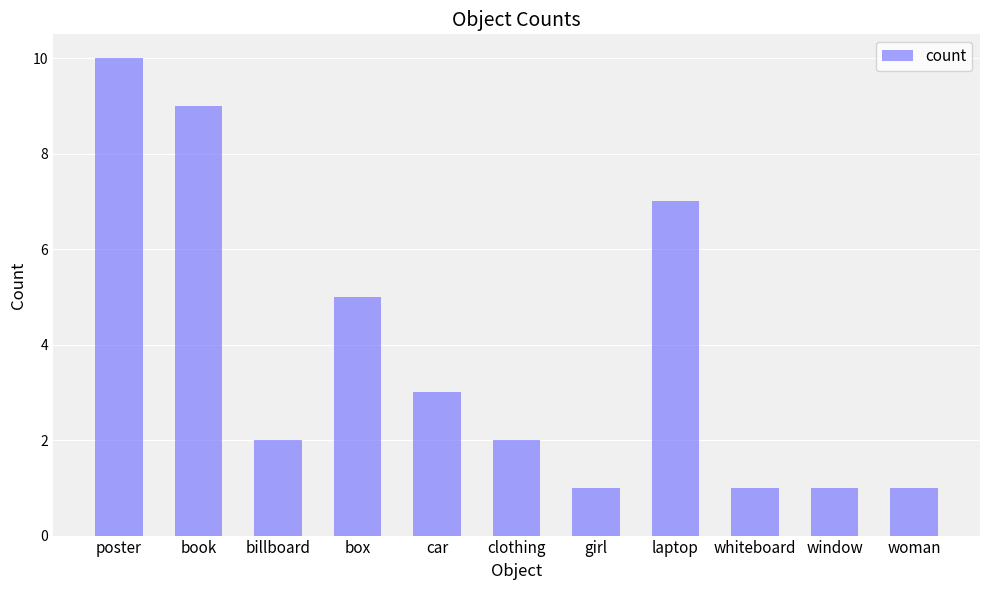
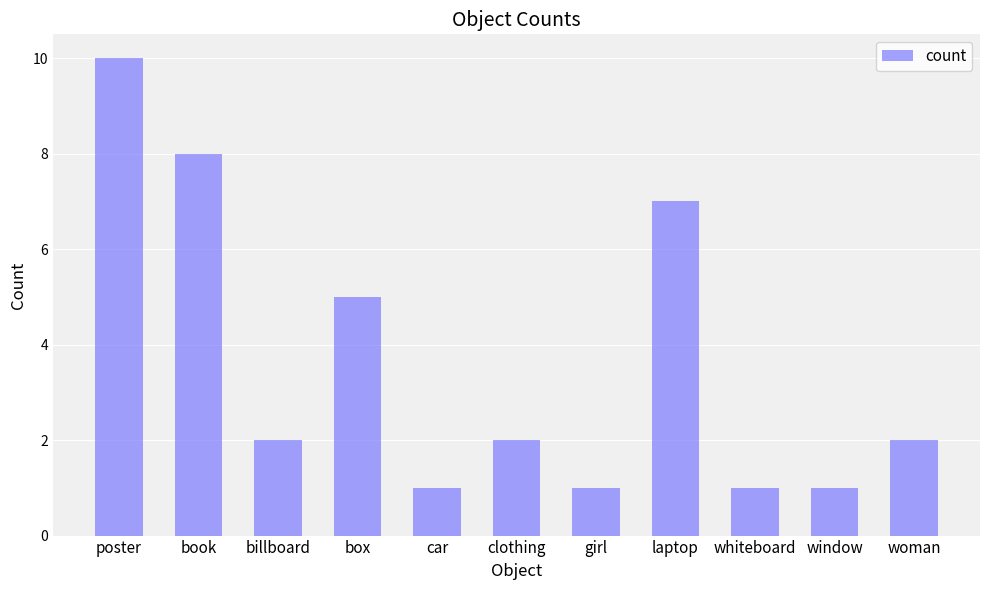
book: 9 -> 8
car: 3 -> 1
woman: 1 -> 2
